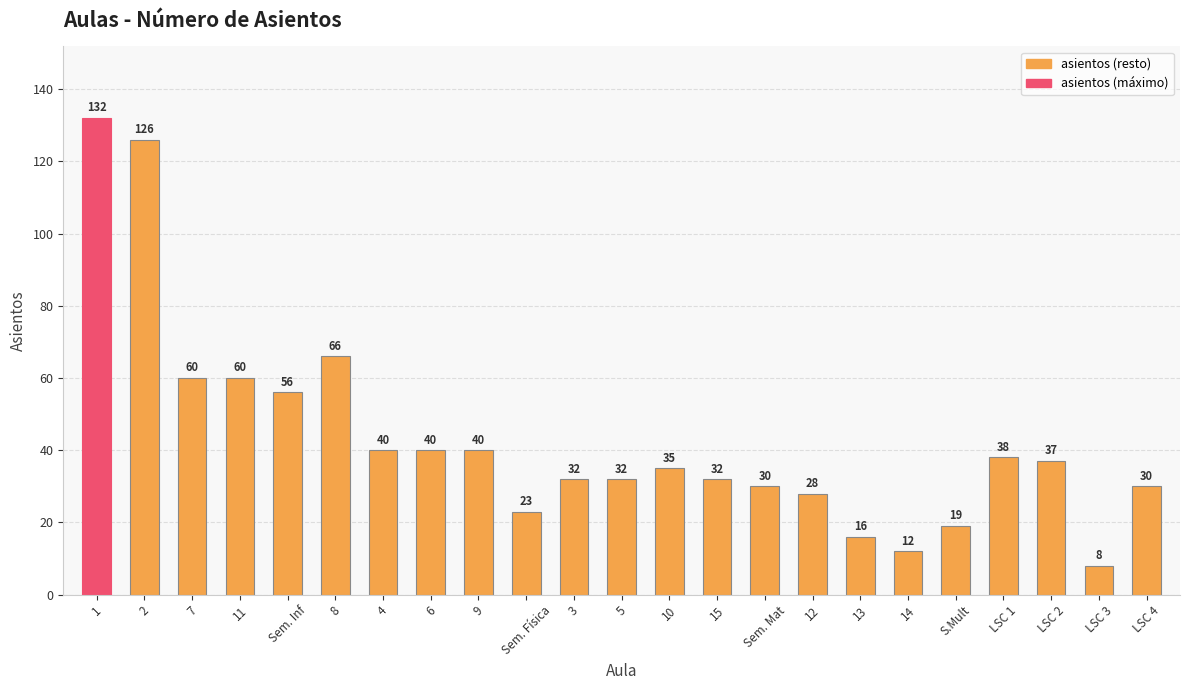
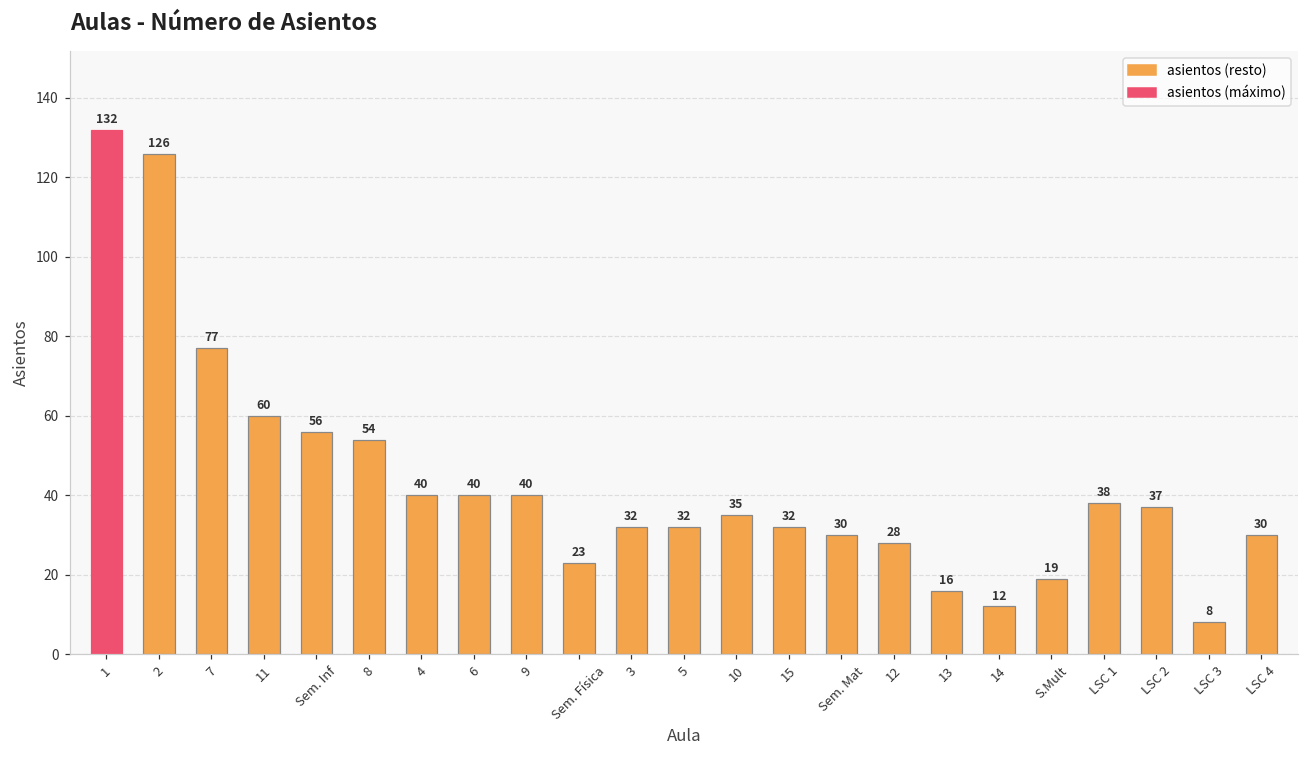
7: 60 -> 77
8: 66 -> 54
